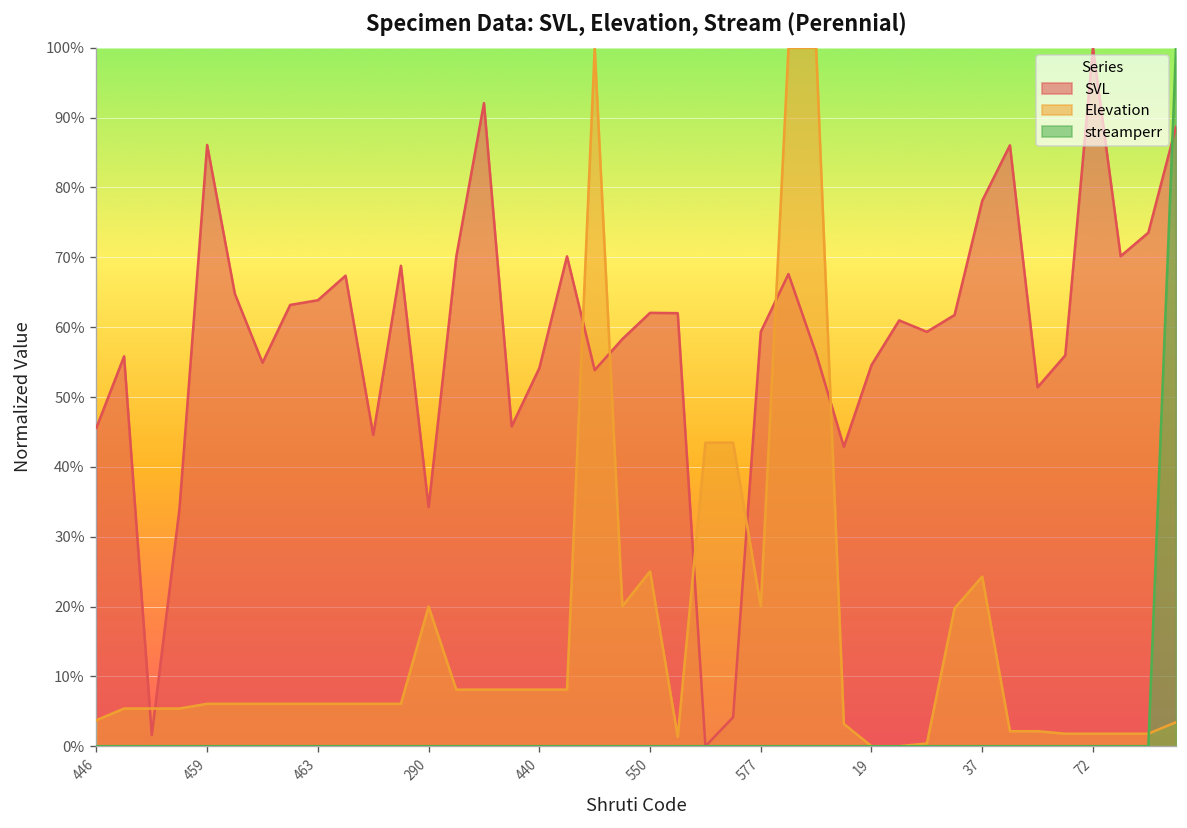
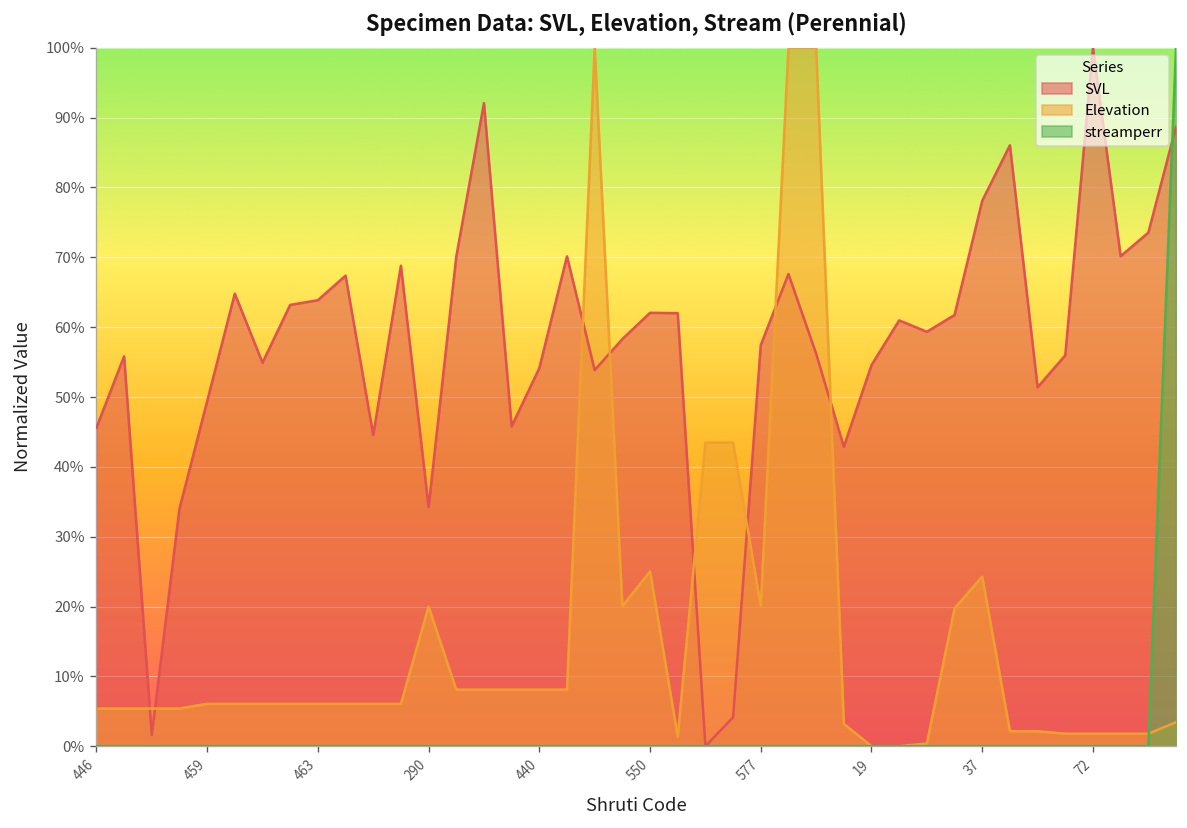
Elevation, 446: 4% -> 5%
SVL, 459: 86% -> 49%
SVL, 577: 59% -> 57%
